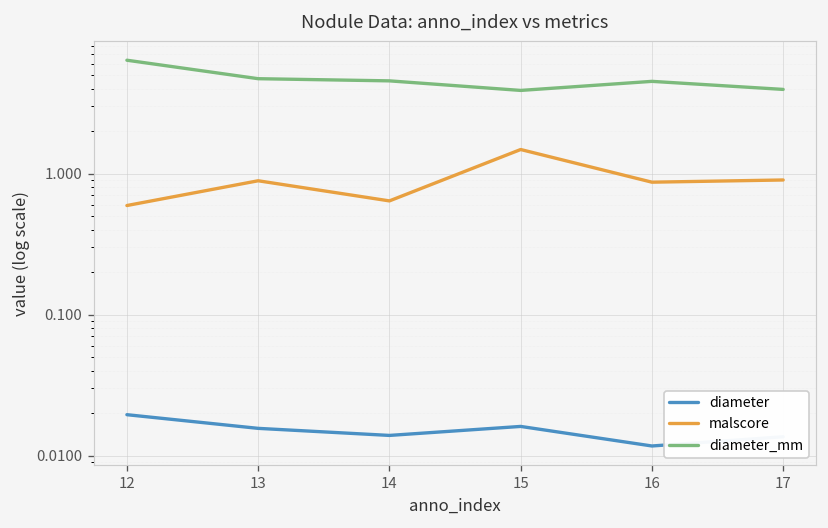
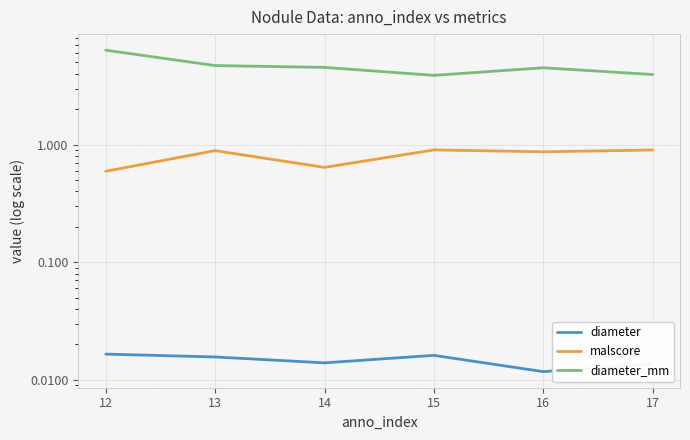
diameter, 12: 0.020 -> 0.017
malscore, 15: 1.5 -> 0.9
